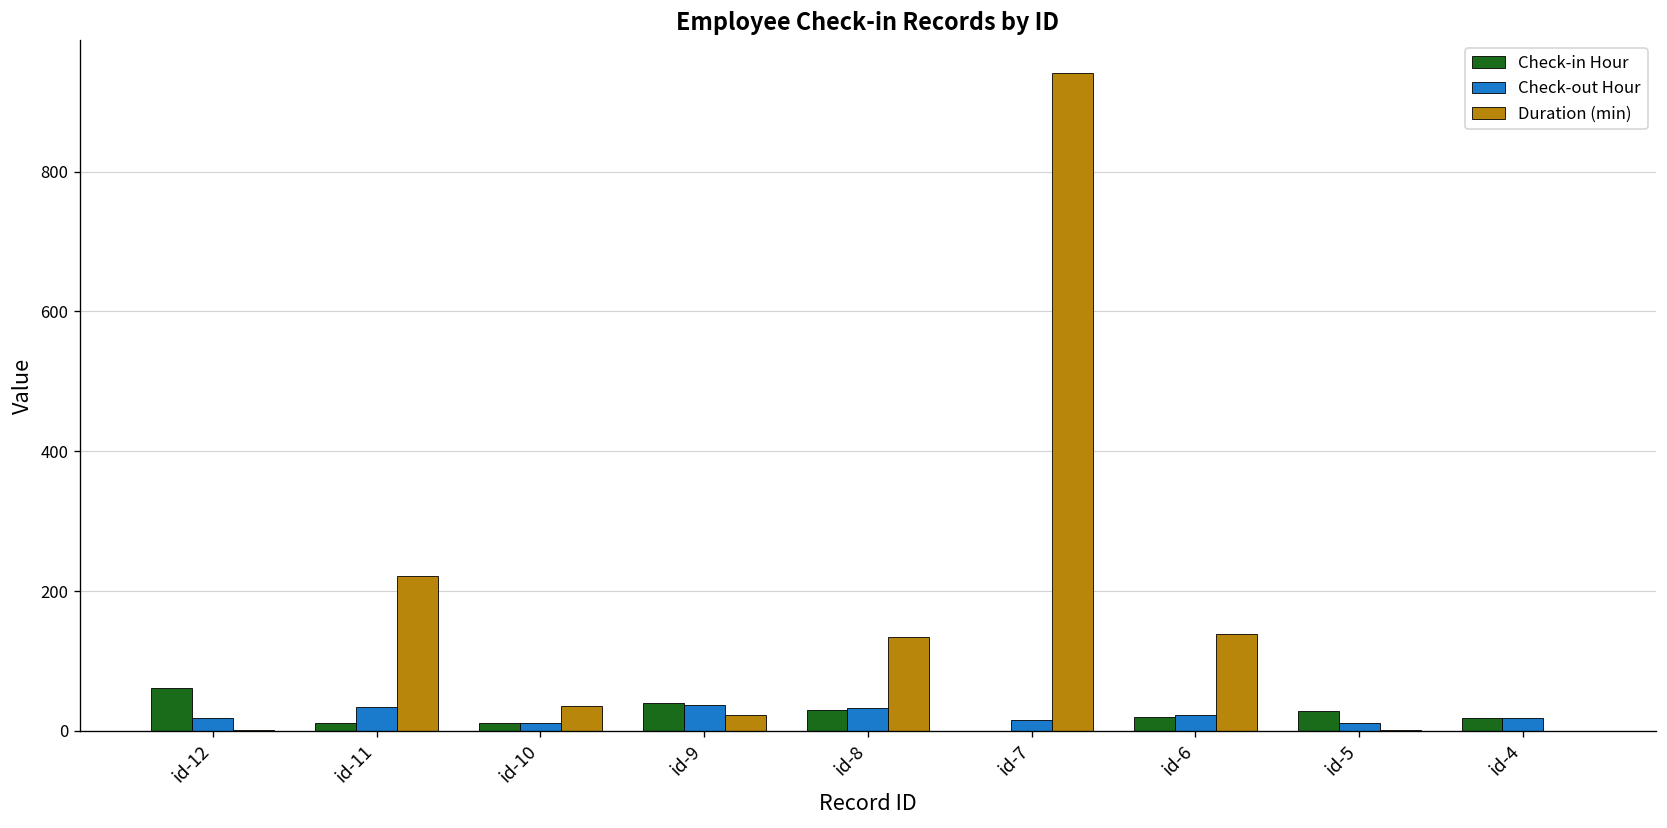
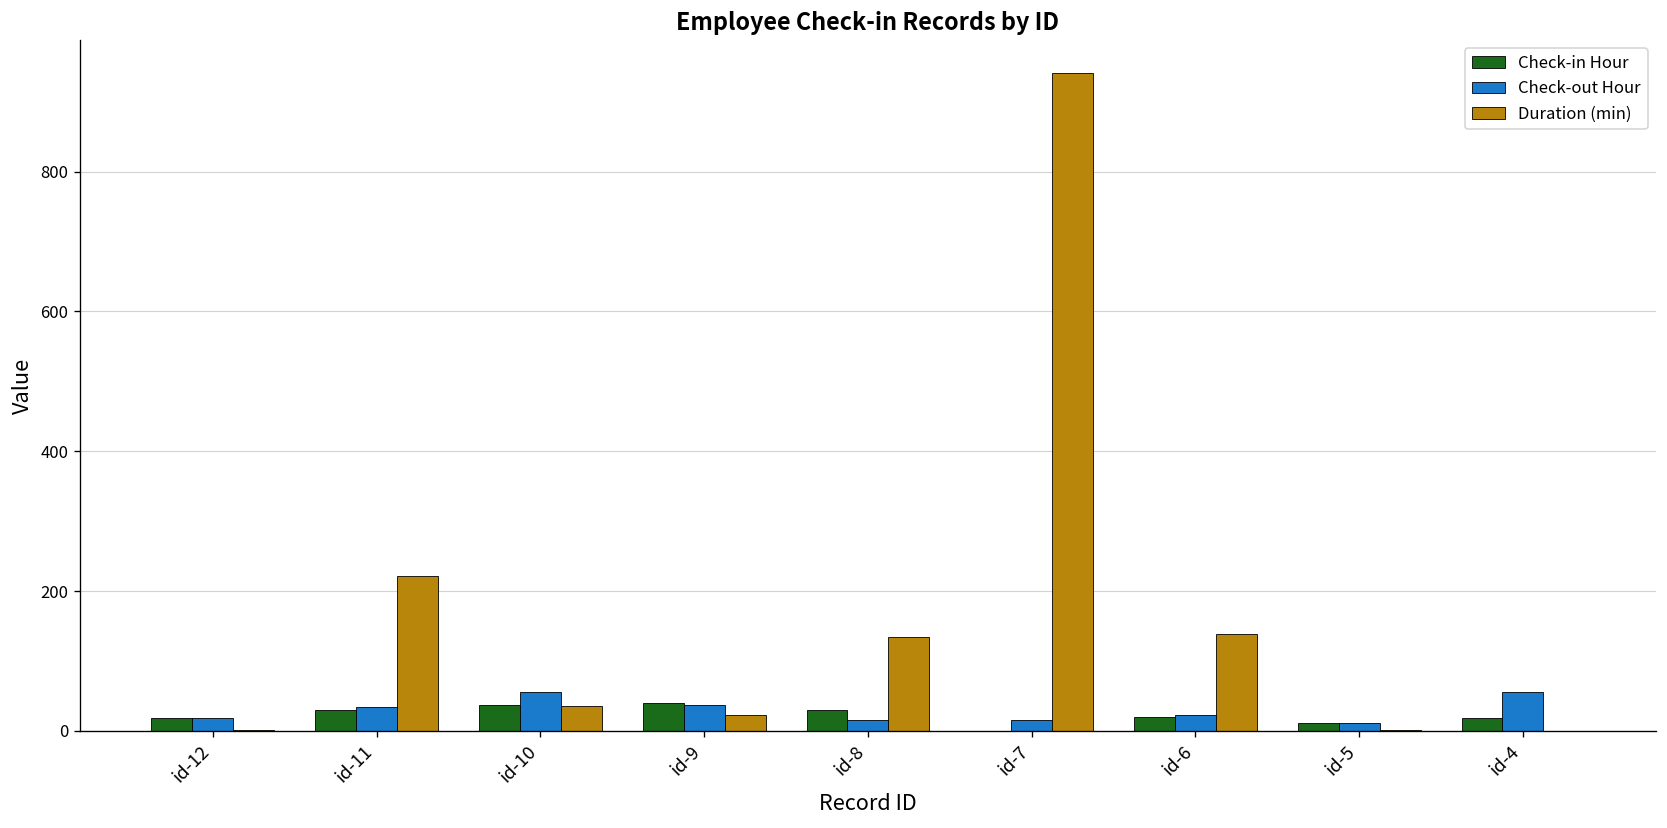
Check-in Hour, id-12: 60 -> 20
Check-in Hour, id-11: 10 -> 30
Check-in Hour, id-10: 10 -> 40
Check-out Hour, id-10: 10 -> 60
Check-out Hour, id-8: 30 -> 20
Check-in Hour, id-5: 30 -> 10
Check-out Hour, id-4: 20 -> 60
